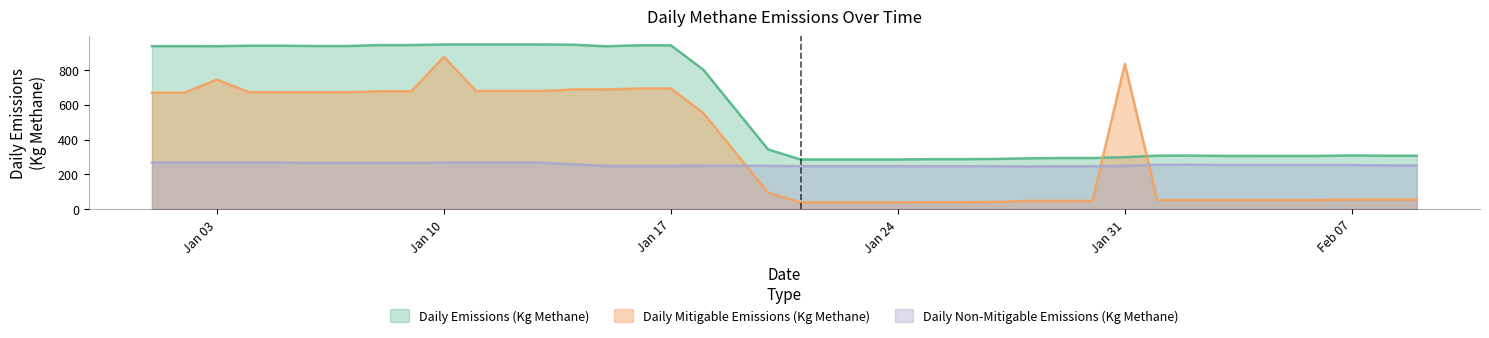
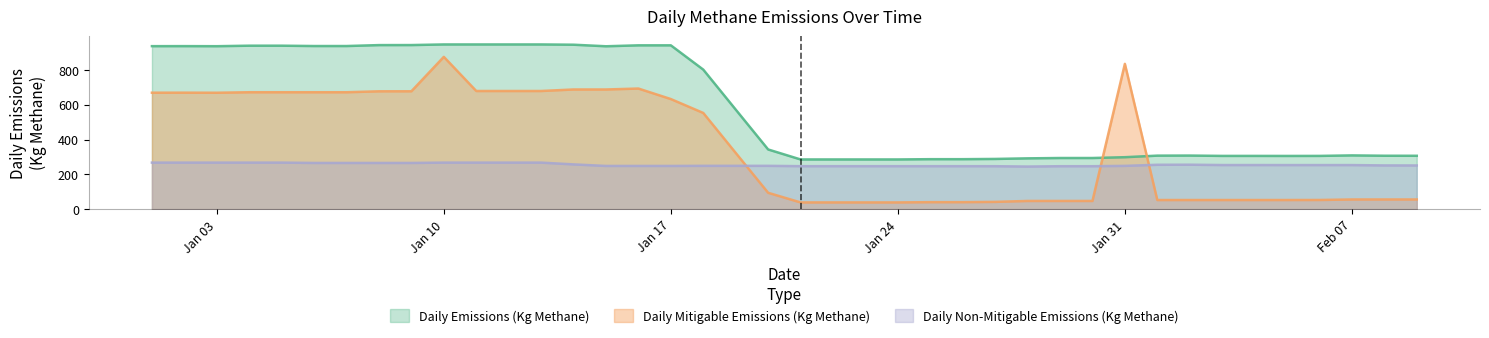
Daily Mitigable Emissions (Kg Methane), Jan 03: 740 -> 670
Daily Mitigable Emissions (Kg Methane), Jan 17: 690 -> 630
